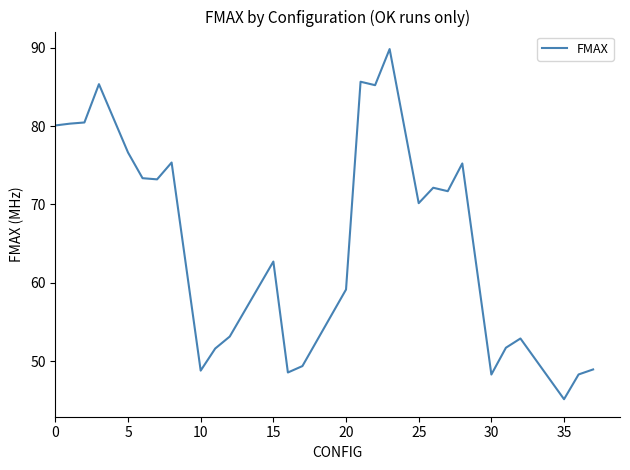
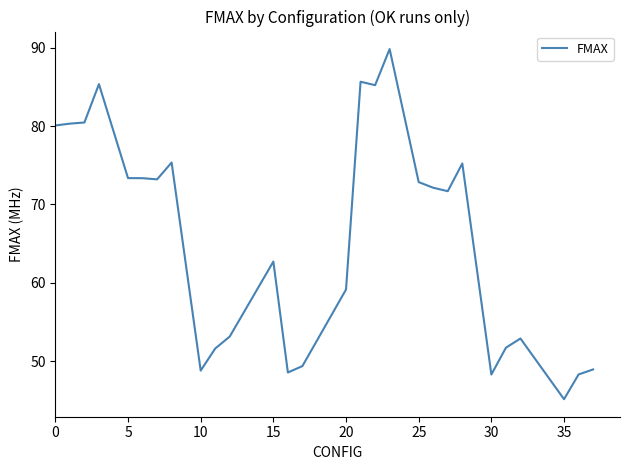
5: 77 -> 73
25: 70 -> 73
